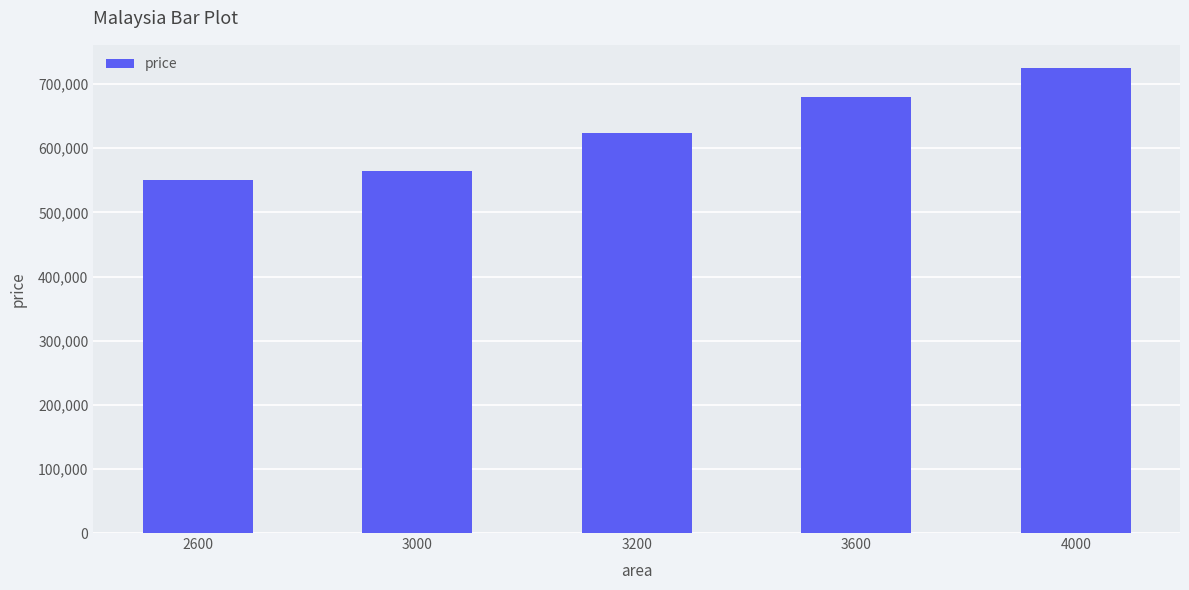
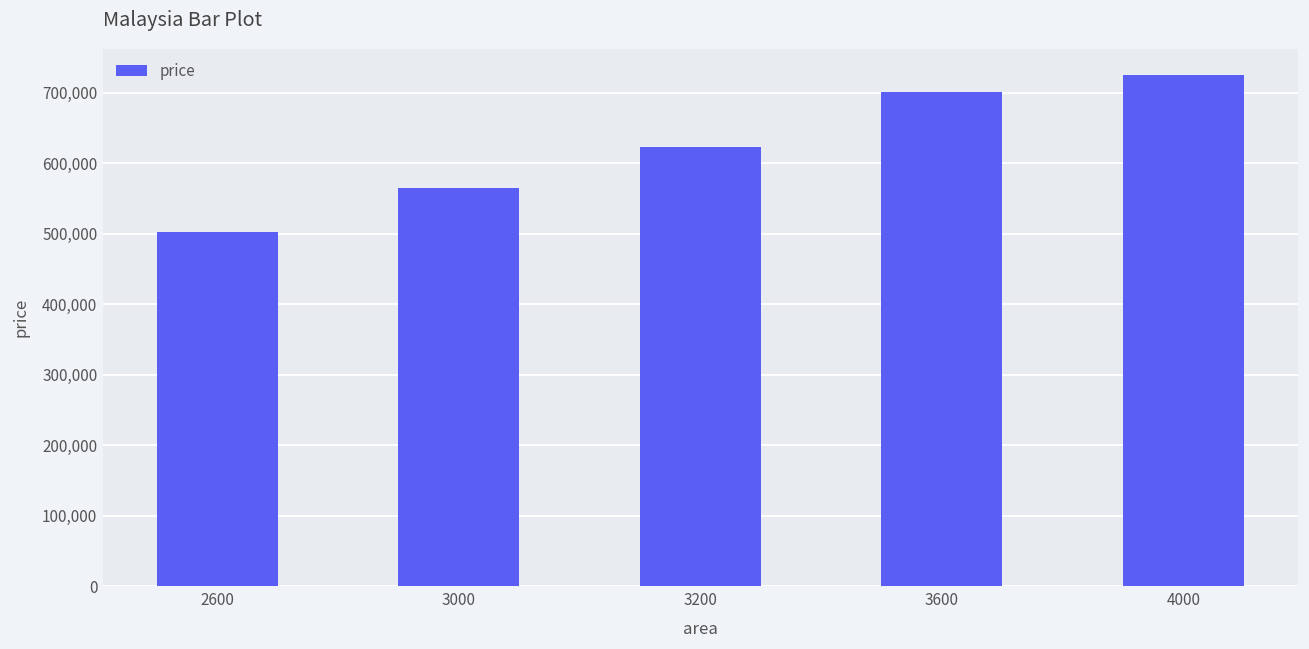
2600: 550,000 -> 500,000
3600: 680,000 -> 700,000
